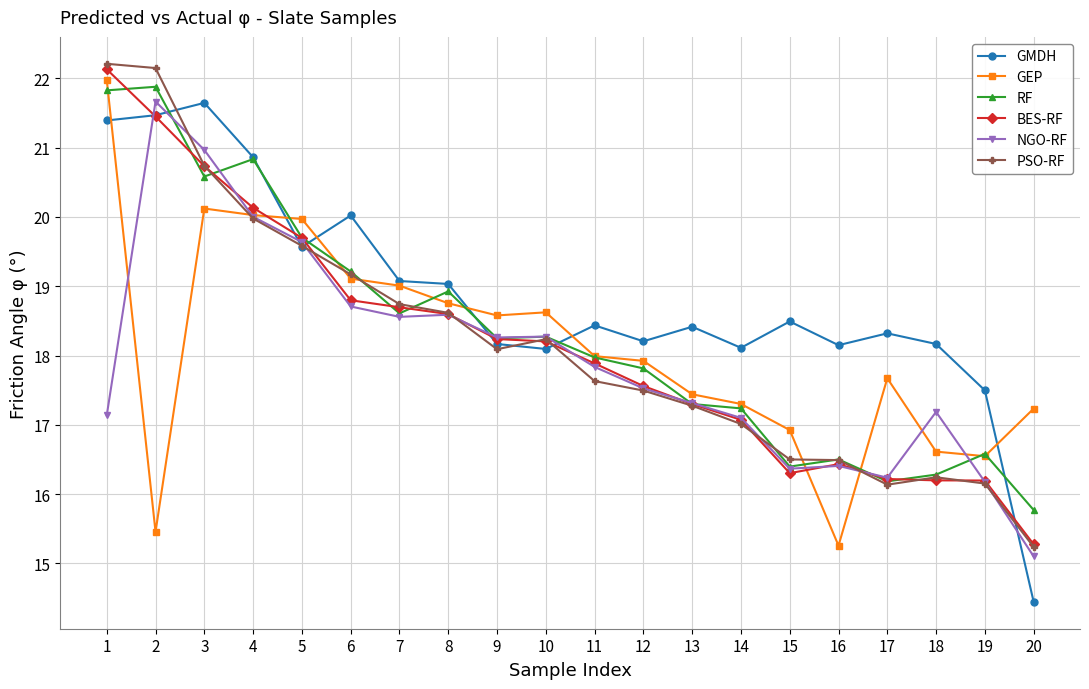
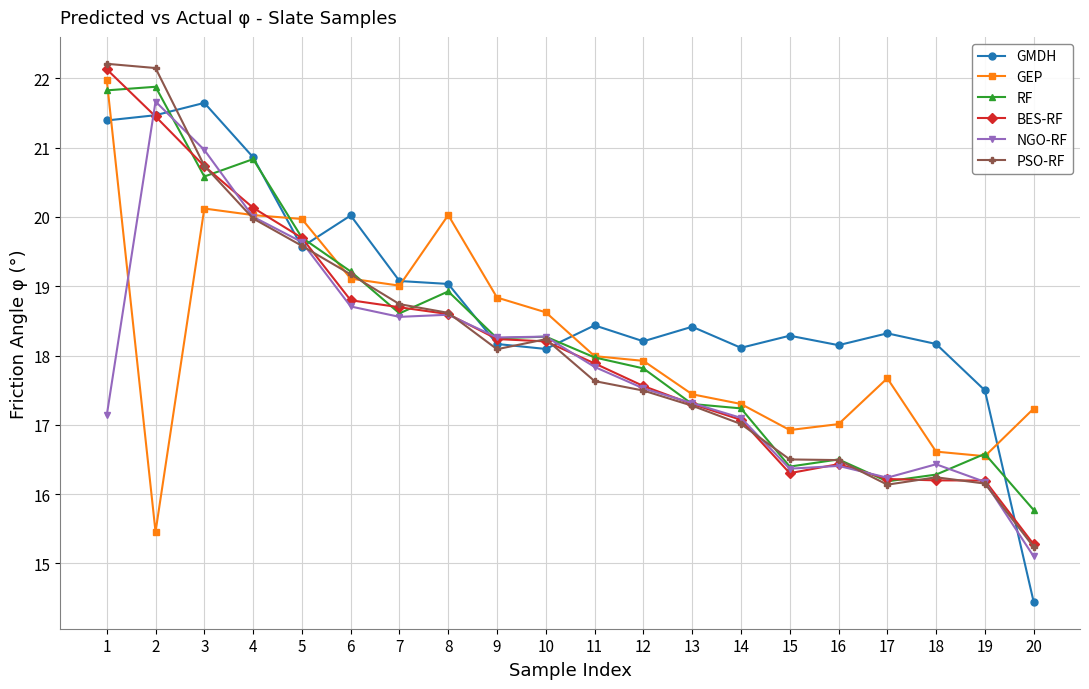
GEP, 8: 18.8 -> 20.0
GEP, 9: 18.6 -> 18.8
GMDH, 15: 18.5 -> 18.3
GEP, 16: 15.3 -> 17.0
NGO-RF, 18: 17.2 -> 16.4
